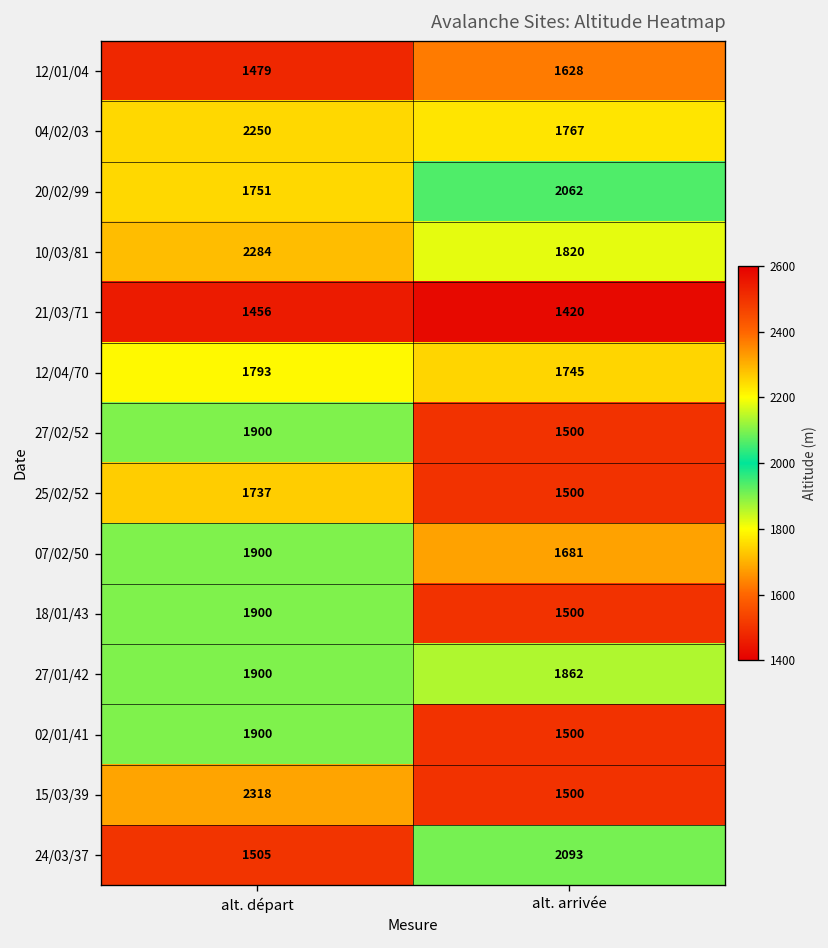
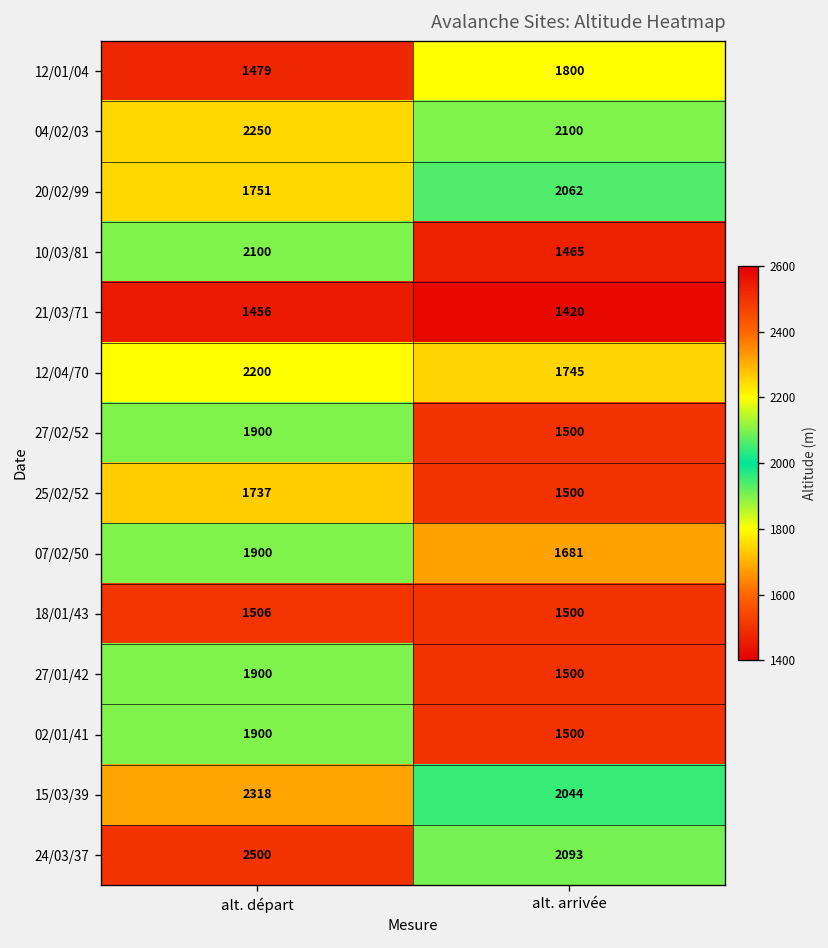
12/01/04, alt. arrivée: 1628 -> 1800
04/02/03, alt. arrivée: 1767 -> 2100
10/03/81, alt. départ: 2284 -> 2100
10/03/81, alt. arrivée: 1820 -> 1465
12/04/70, alt. départ: 1793 -> 2200
18/01/43, alt. départ: 1900 -> 1506
27/01/42, alt. arrivée: 1862 -> 1500
15/03/39, alt. arrivée: 1500 -> 2044
24/03/37, alt. départ: 1505 -> 2500
